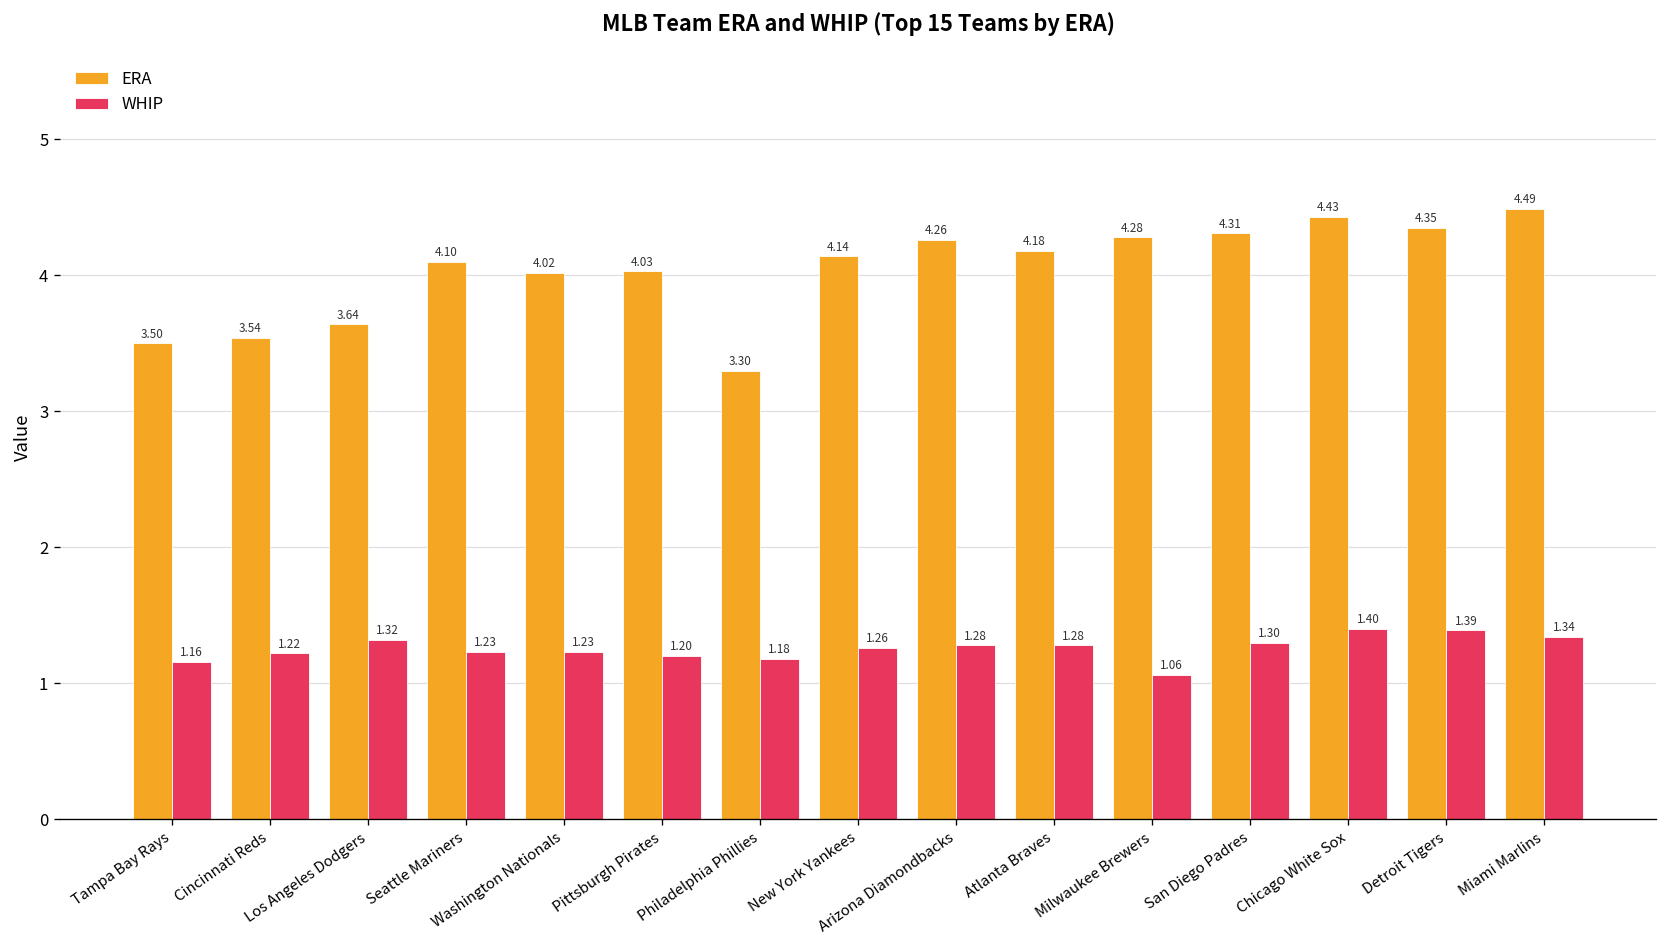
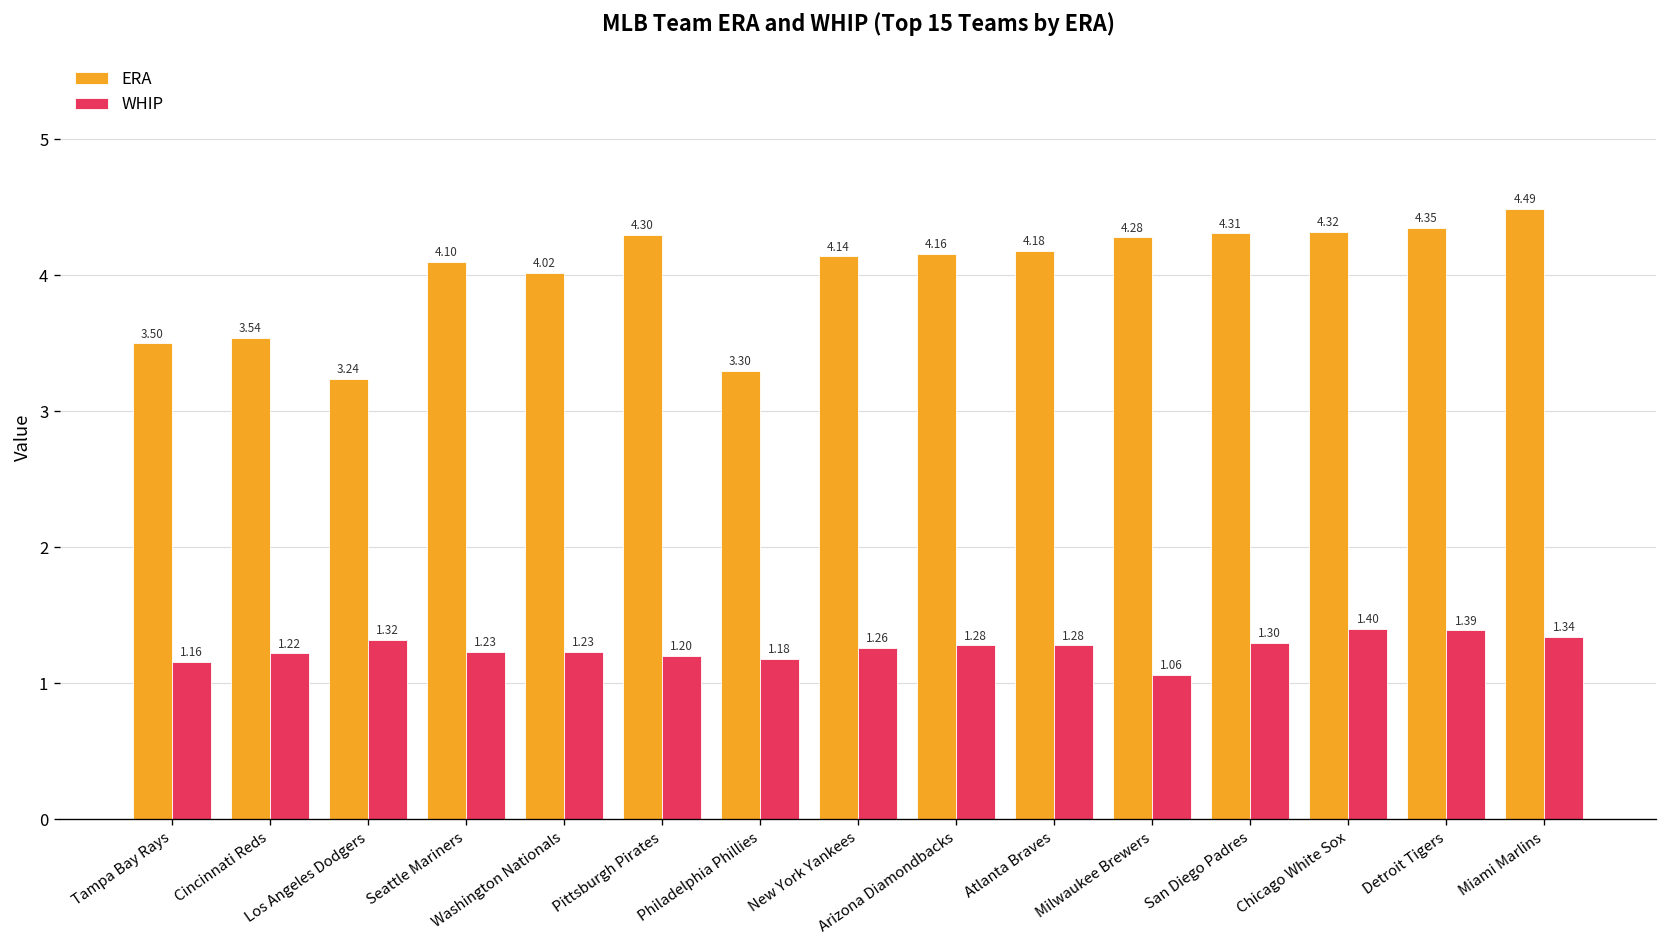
ERA, Los Angeles Dodgers: 3.64 -> 3.24
ERA, Pittsburgh Pirates: 4.03 -> 4.30
ERA, Arizona Diamondbacks: 4.26 -> 4.16
ERA, Chicago White Sox: 4.43 -> 4.32
